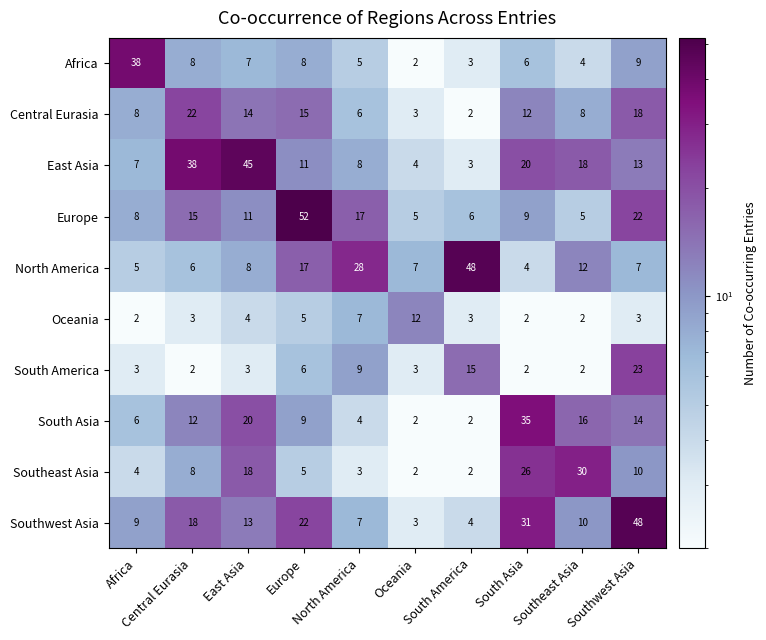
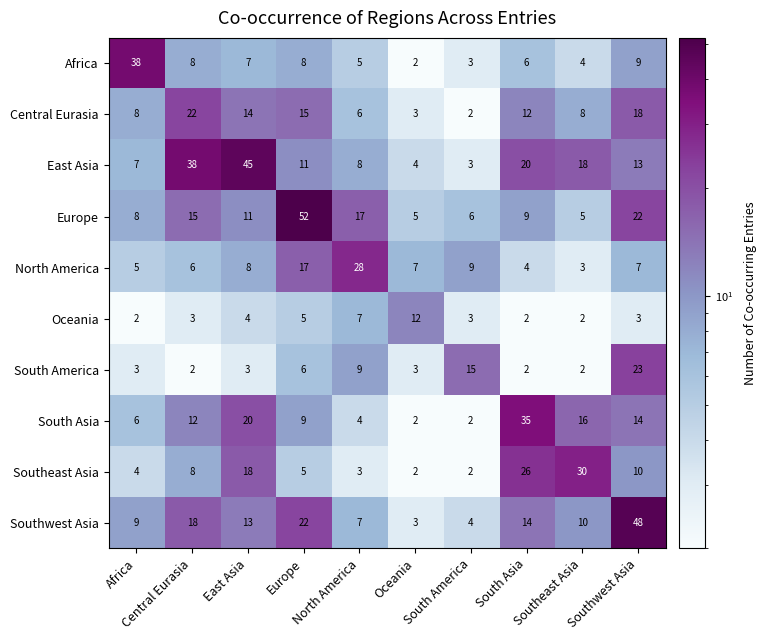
North America, South America: 48 -> 9
North America, Southeast Asia: 12 -> 3
Southwest Asia, South Asia: 31 -> 14
